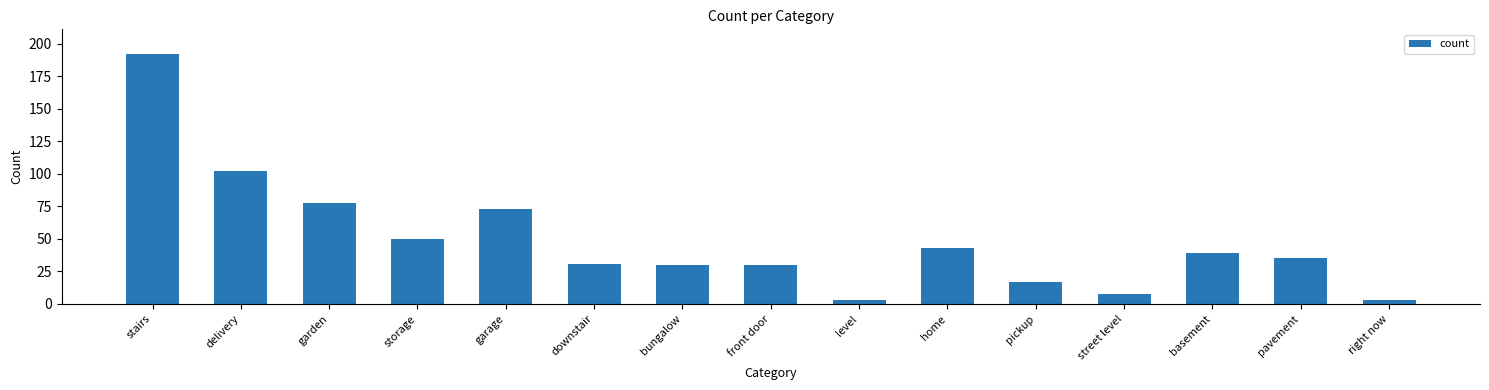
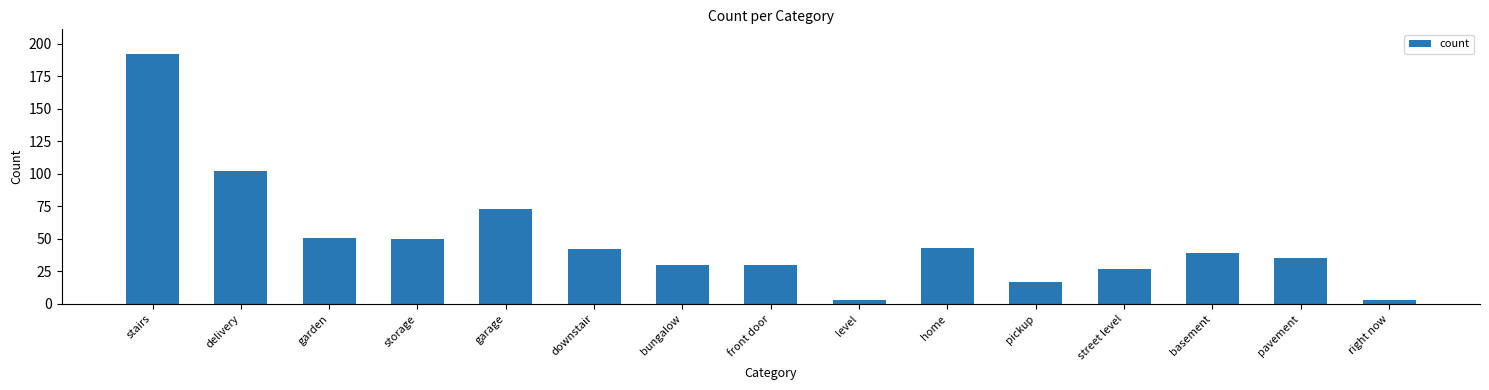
garden: 78 -> 51
downstair: 31 -> 42
street level: 8 -> 27
